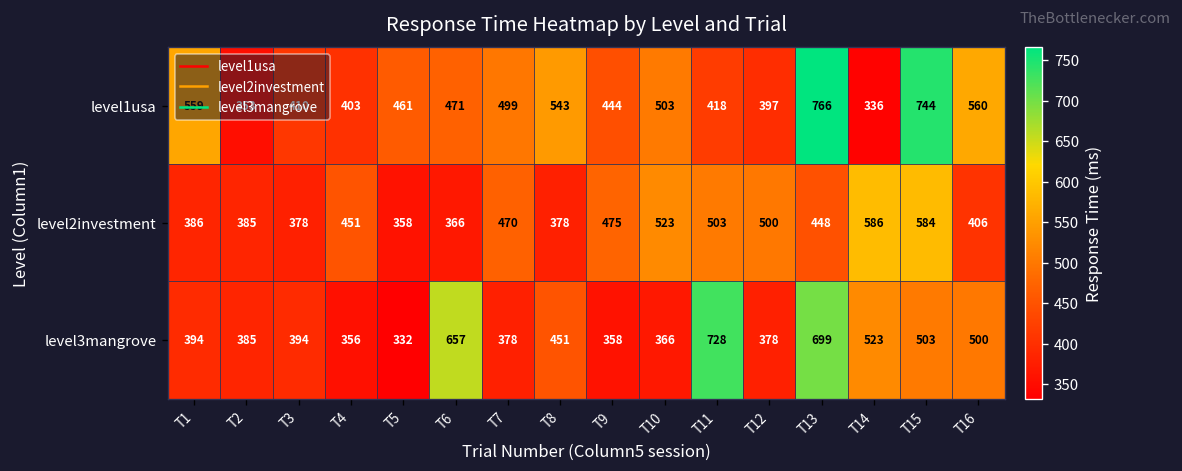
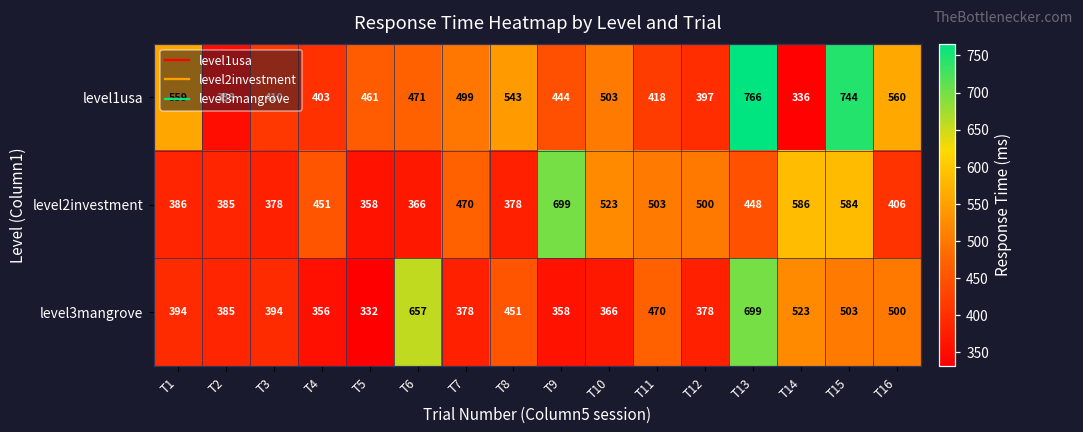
level2investment, T9: 475 -> 699
level3mangrove, T11: 728 -> 470
